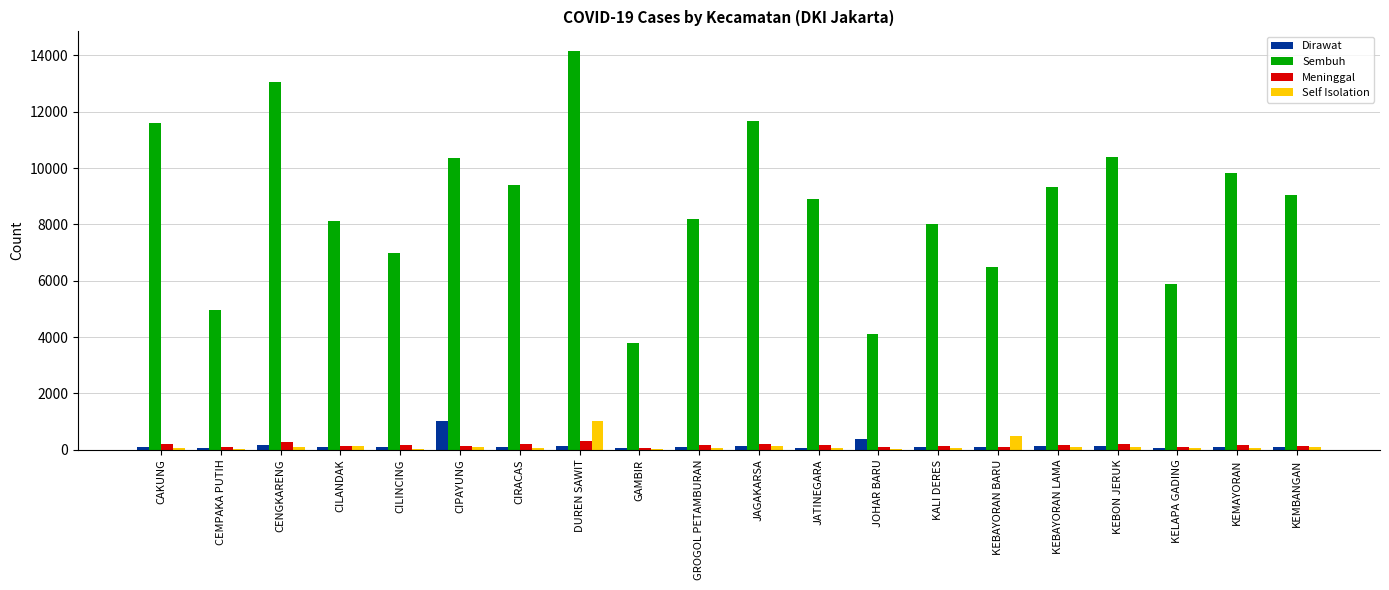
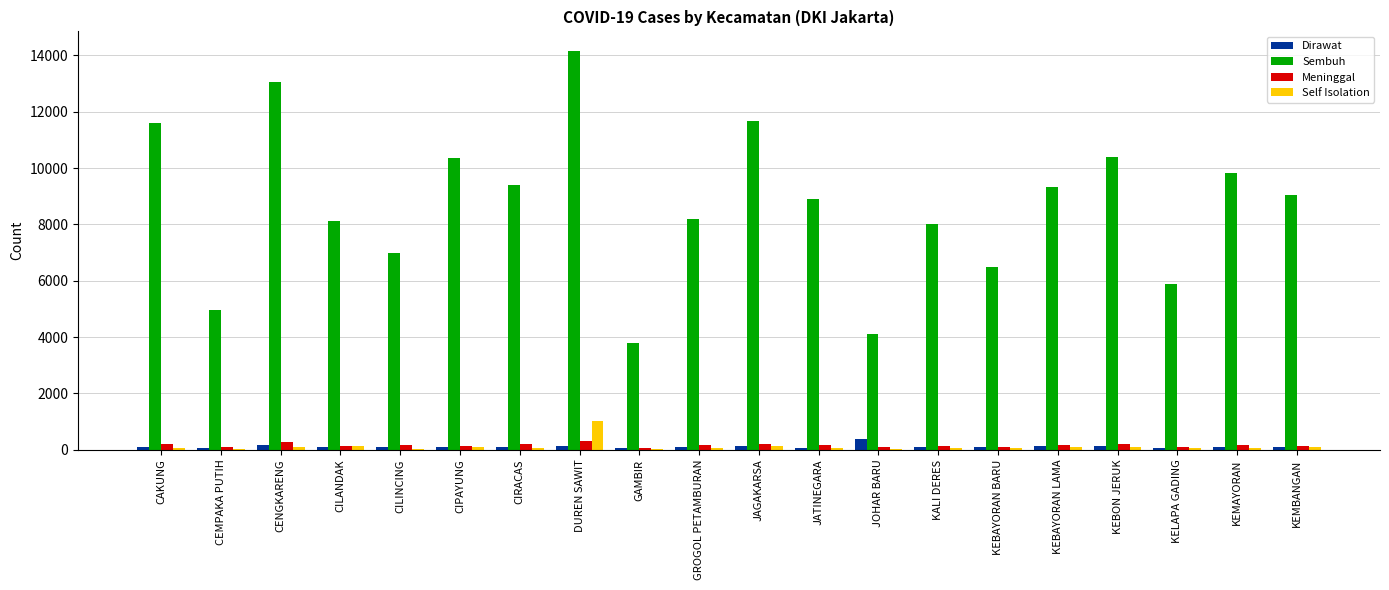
Dirawat, CIPAYUNG: 1000 -> 100
Self Isolation, KEBAYORAN BARU: 500 -> 100
